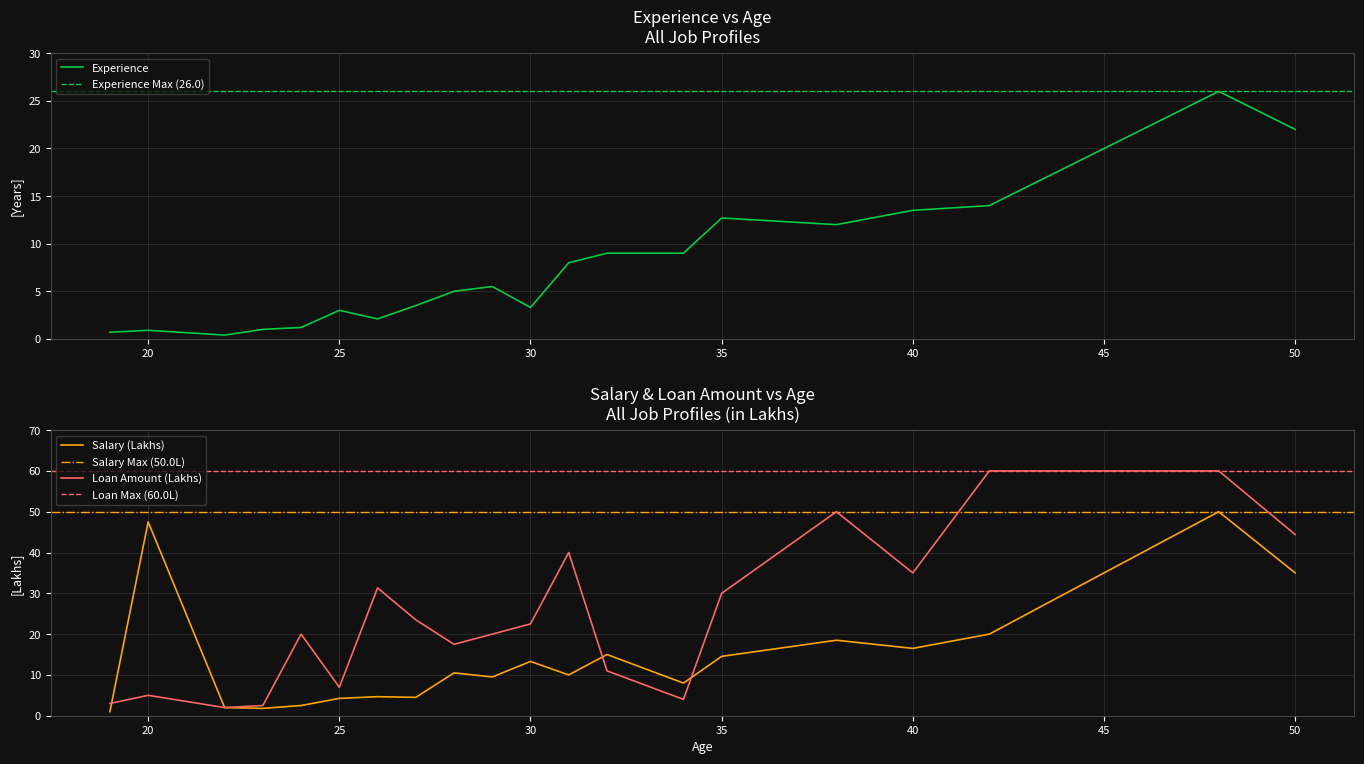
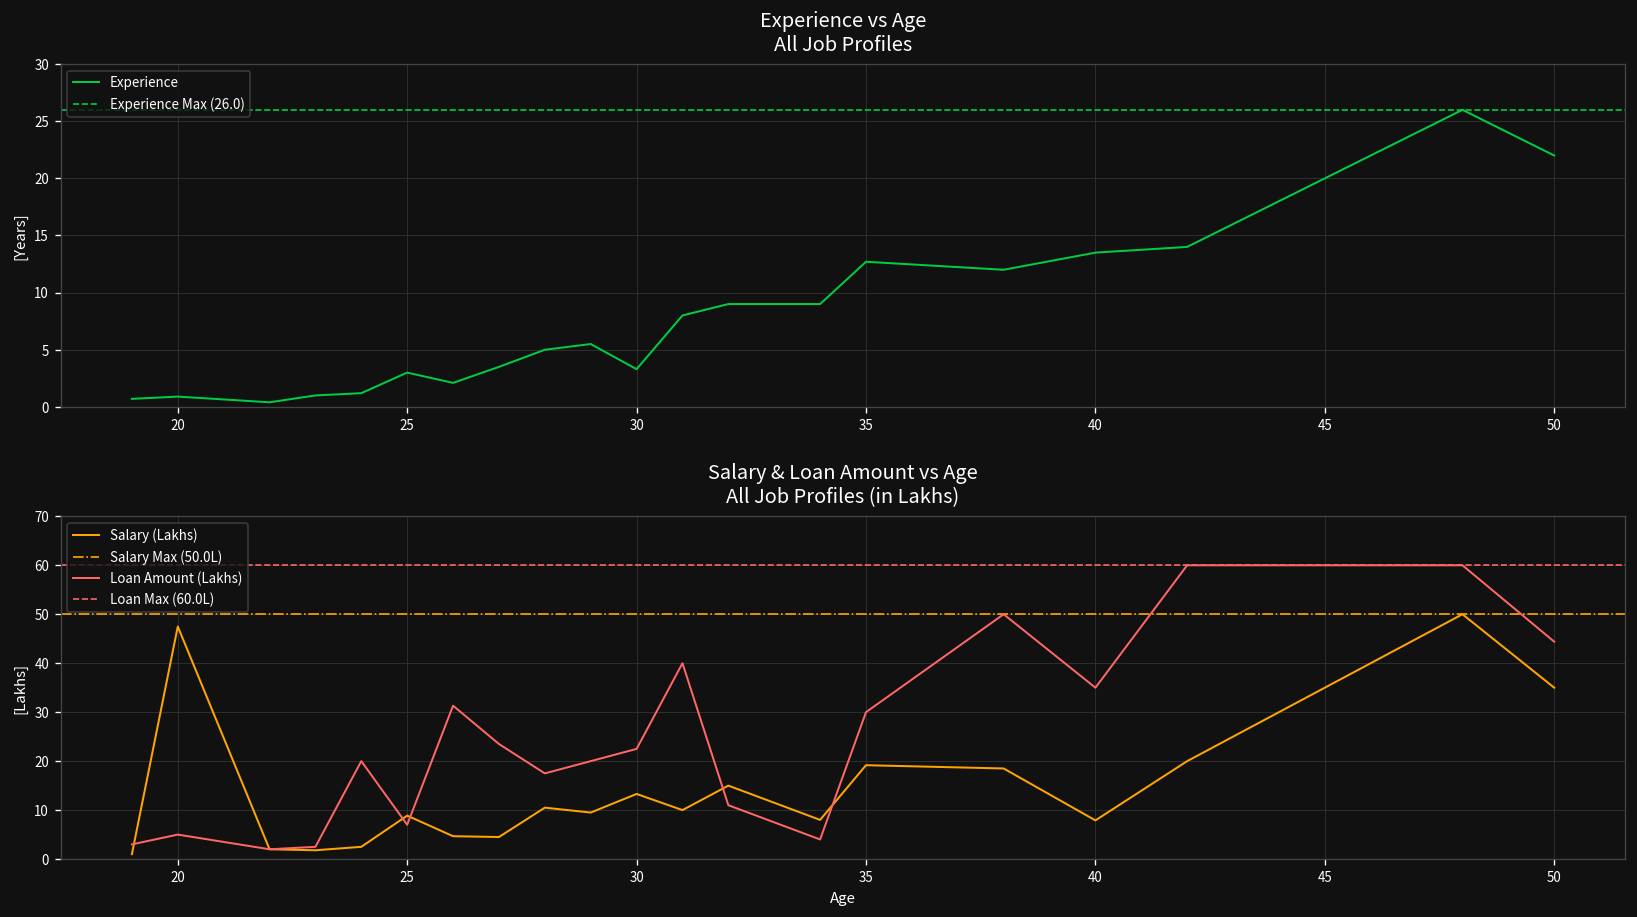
Salary & Loan Amount vs Age All Job Profiles (in Lakhs), Salary (Lakhs), 25: 4 -> 9
Salary & Loan Amount vs Age All Job Profiles (in Lakhs), Salary (Lakhs), 35: 15 -> 19
Salary & Loan Amount vs Age All Job Profiles (in Lakhs), Salary (Lakhs), 40: 17 -> 8
